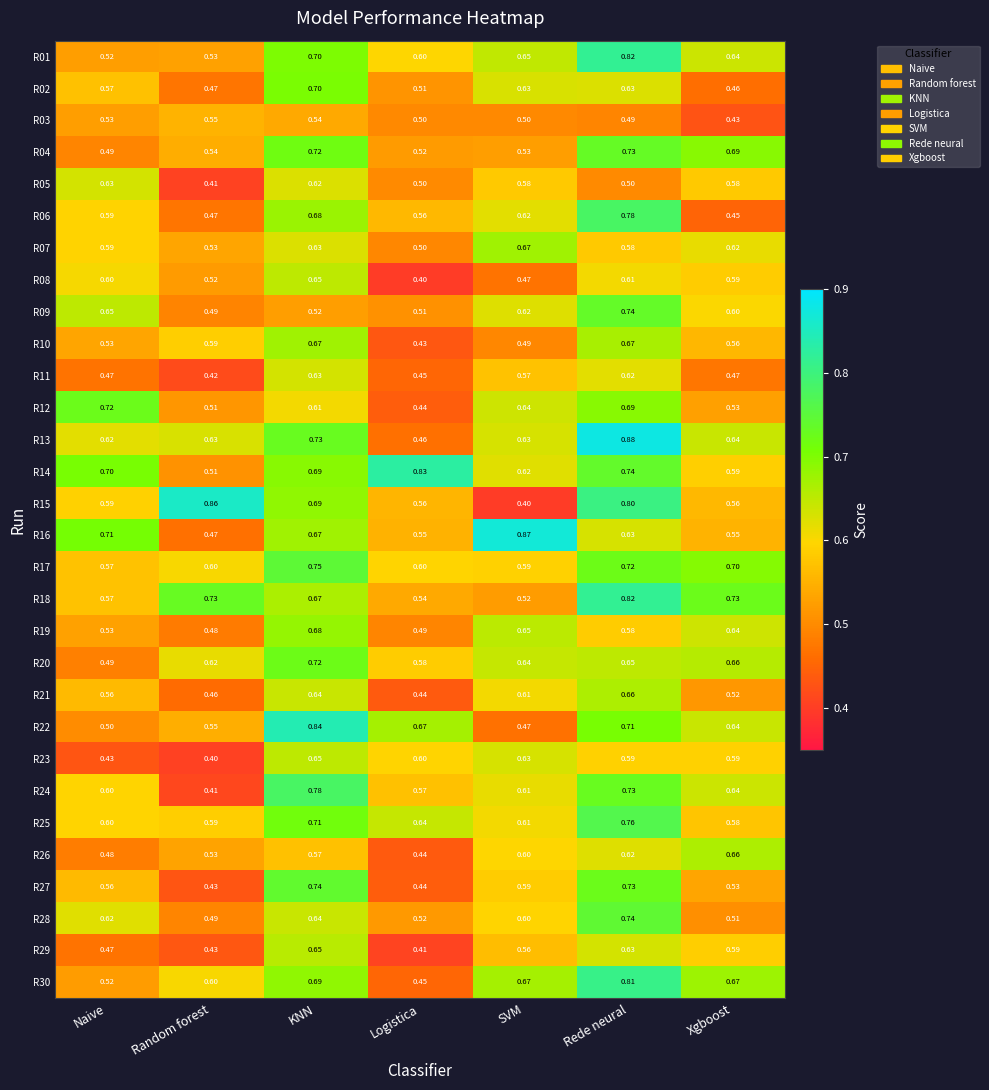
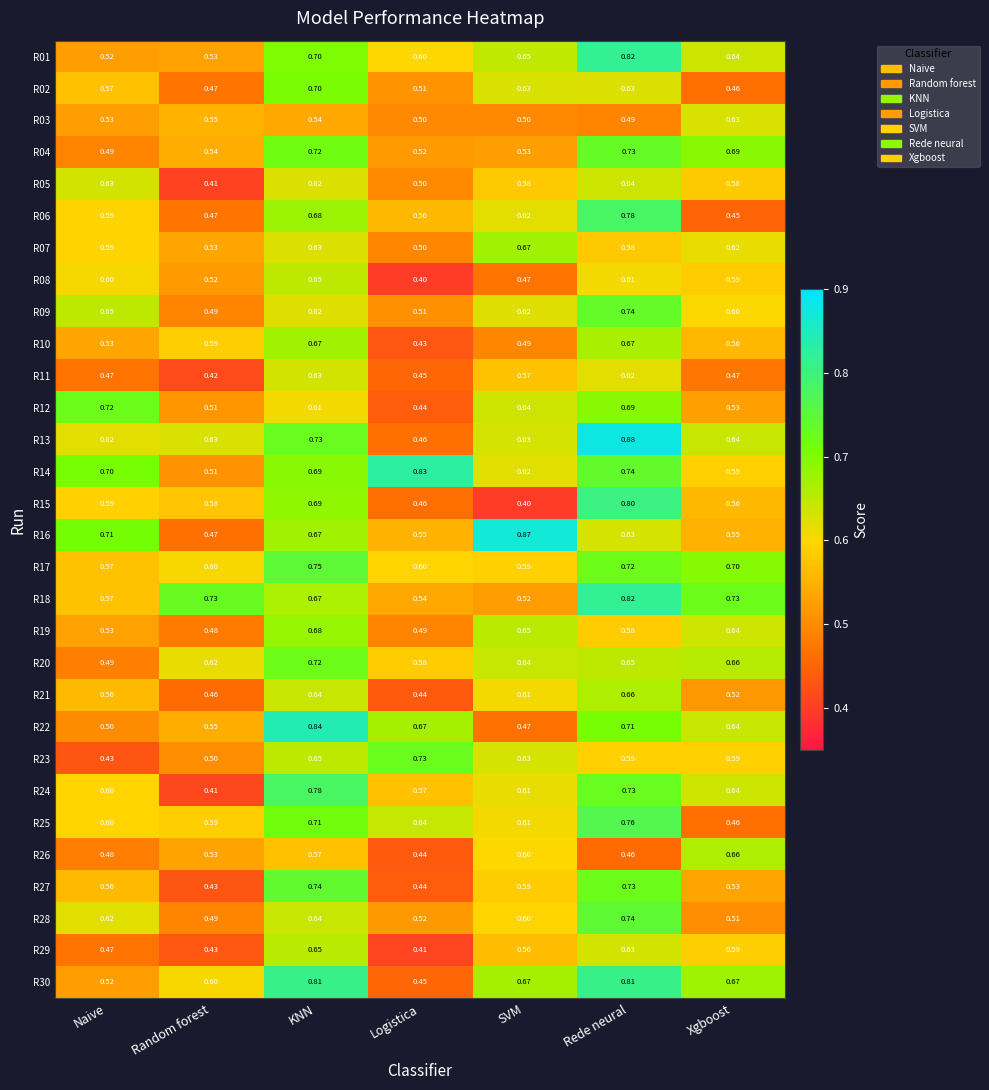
R03, Xgboost: 0.43 -> 0.63
R05, Rede neural: 0.50 -> 0.64
R09, KNN: 0.52 -> 0.62
R15, Random forest: 0.86 -> 0.58
R15, Logistica: 0.56 -> 0.46
R23, Random forest: 0.40 -> 0.50
R23, Logistica: 0.60 -> 0.73
R25, Xgboost: 0.58 -> 0.46
R26, Rede neural: 0.62 -> 0.46
R30, KNN: 0.69 -> 0.81
